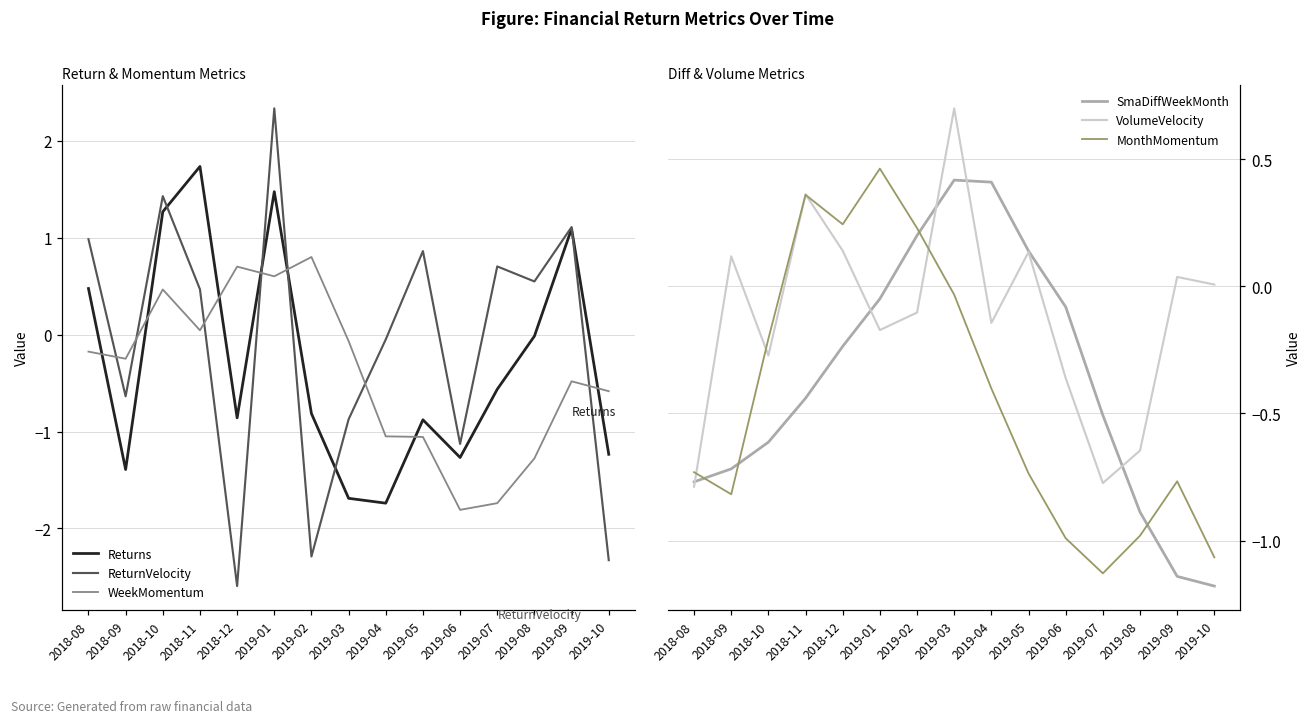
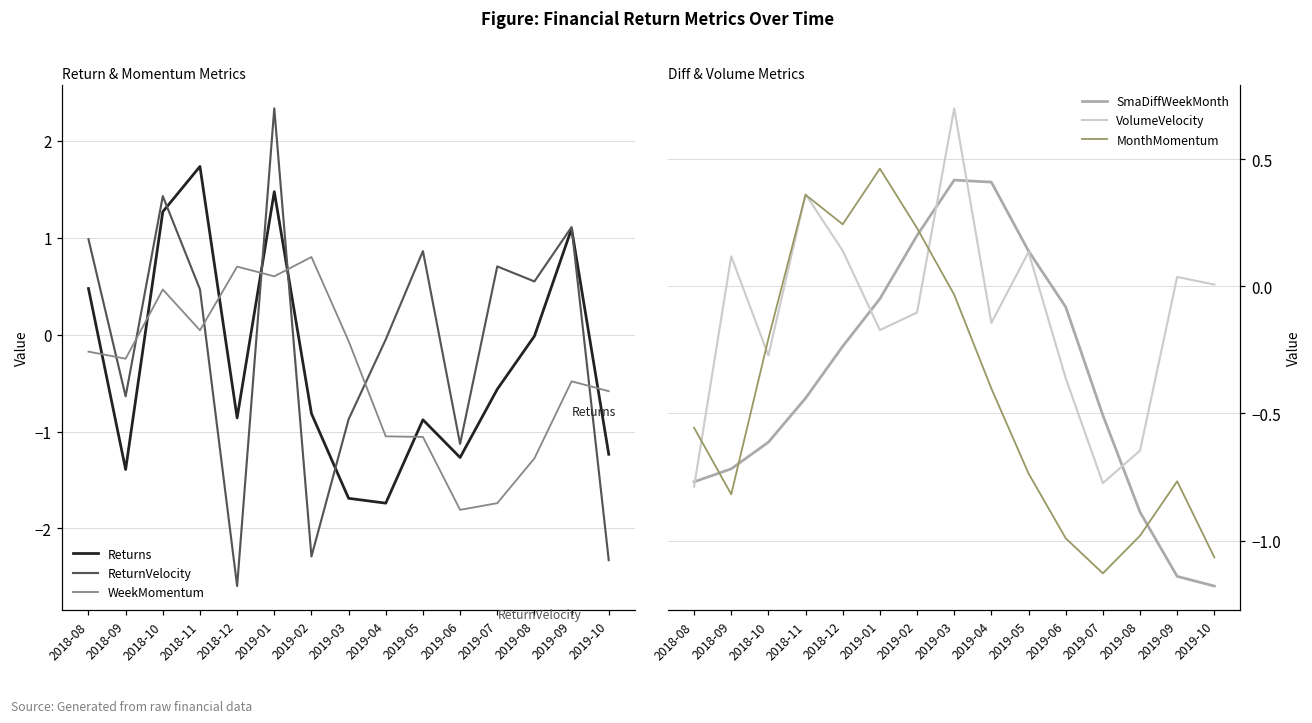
Diff & Volume Metrics, MonthMomentum, 2018-08: -0.73 -> -0.56
